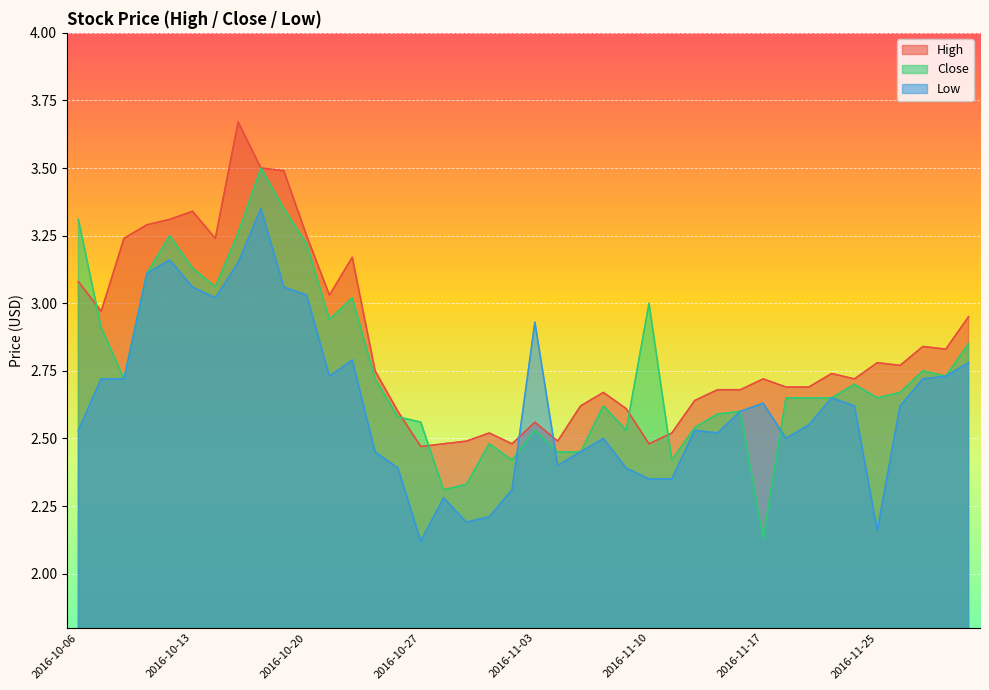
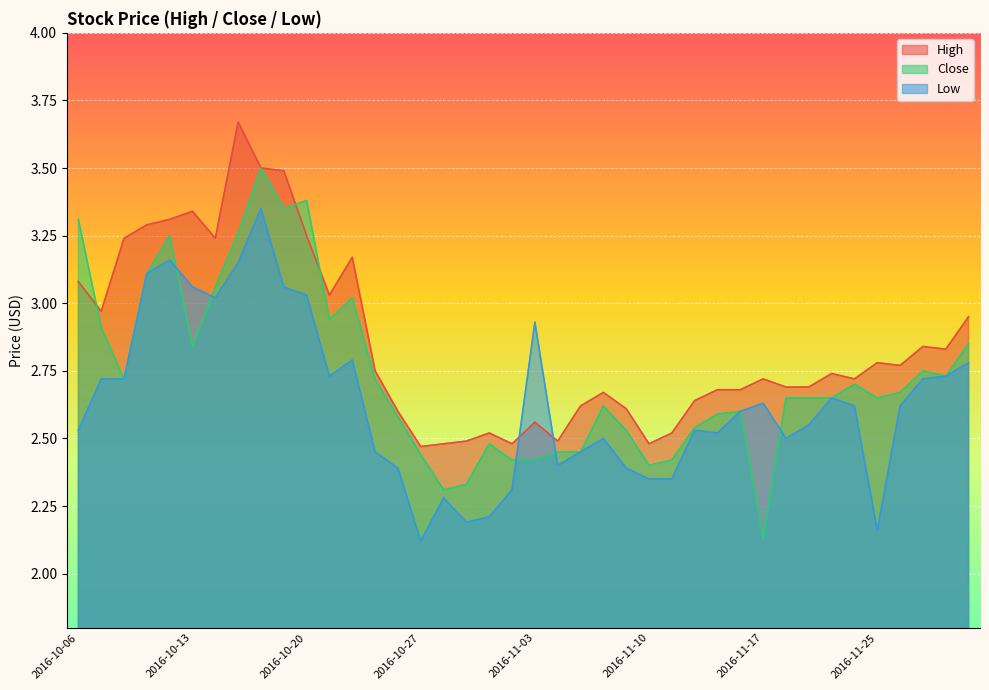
Close, 2016-10-13: 3.13 -> 2.84
Close, 2016-10-20: 3.22 -> 3.38
Close, 2016-10-27: 2.56 -> 2.44
Close, 2016-11-03: 2.53 -> 2.42
Close, 2016-11-10: 3.0 -> 2.4
